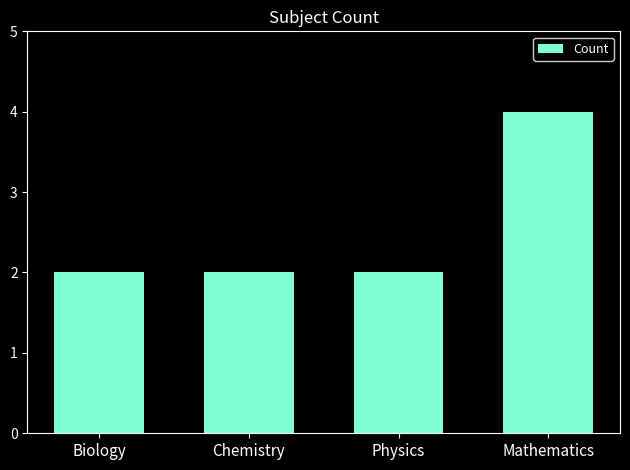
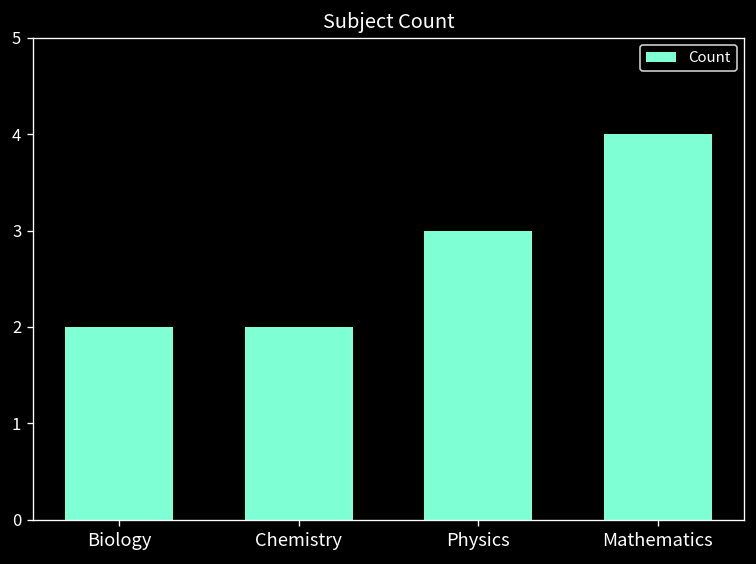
Physics: 2 -> 3
